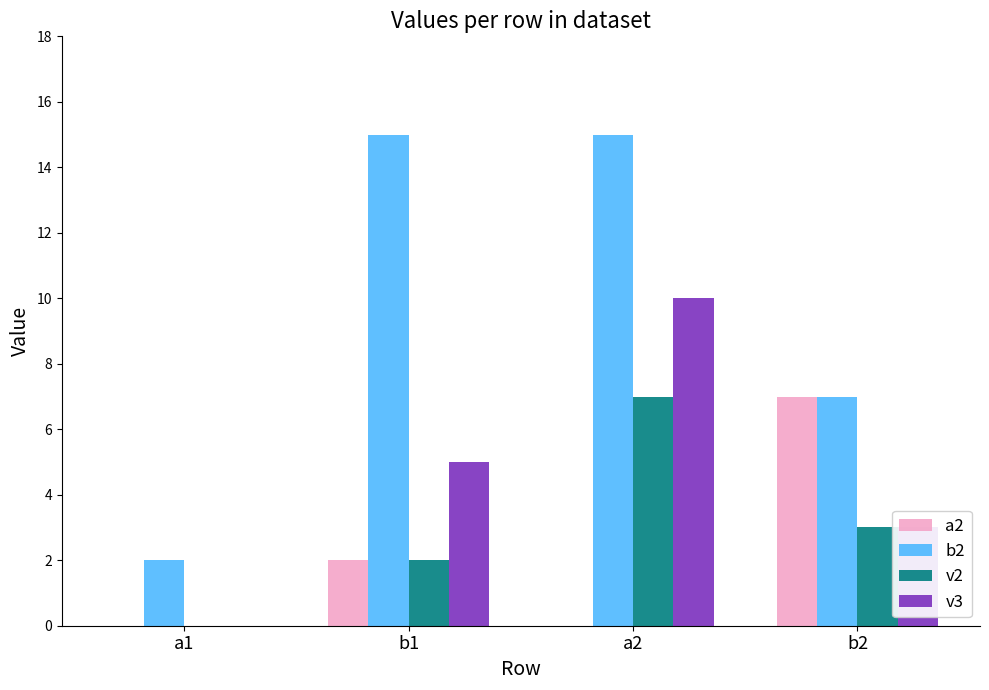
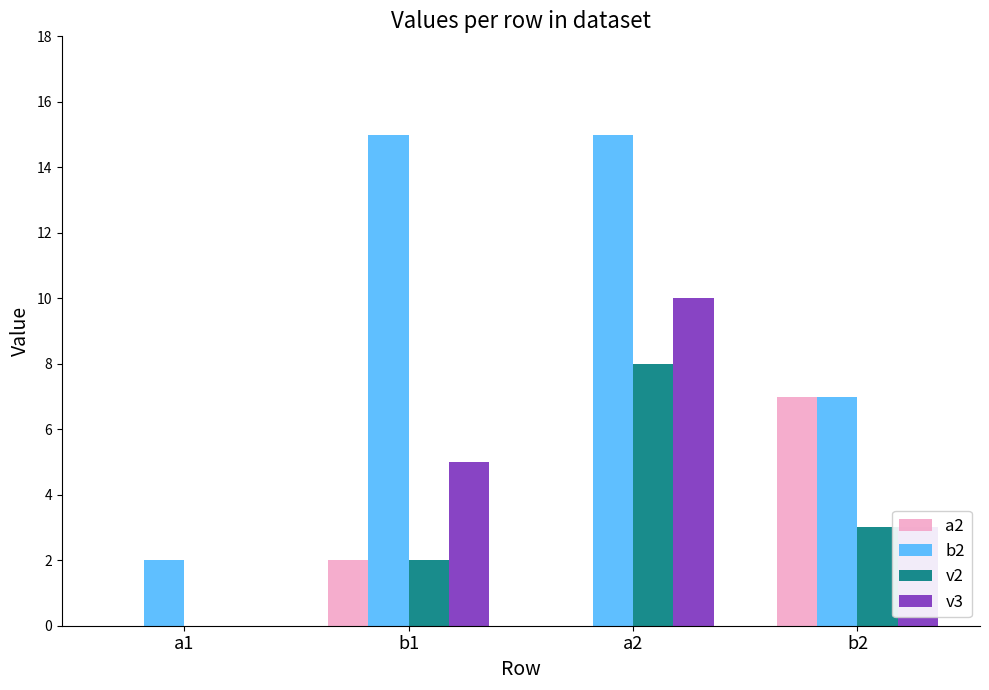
v2, a2: 7 -> 8
